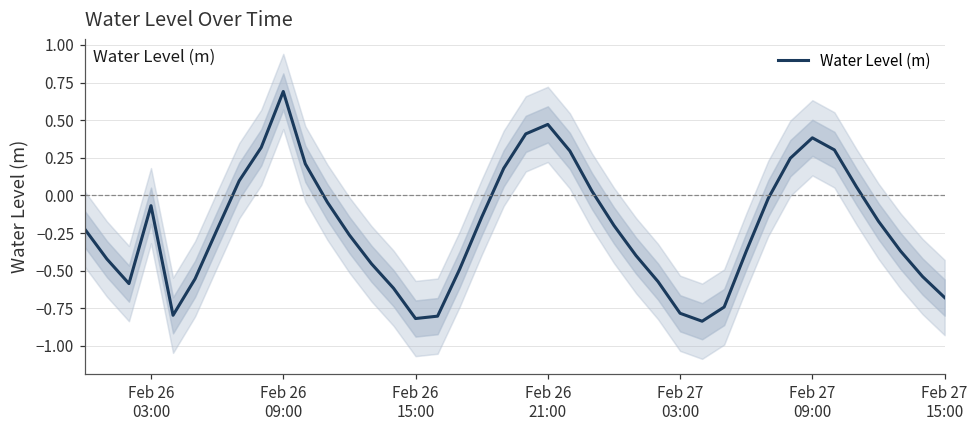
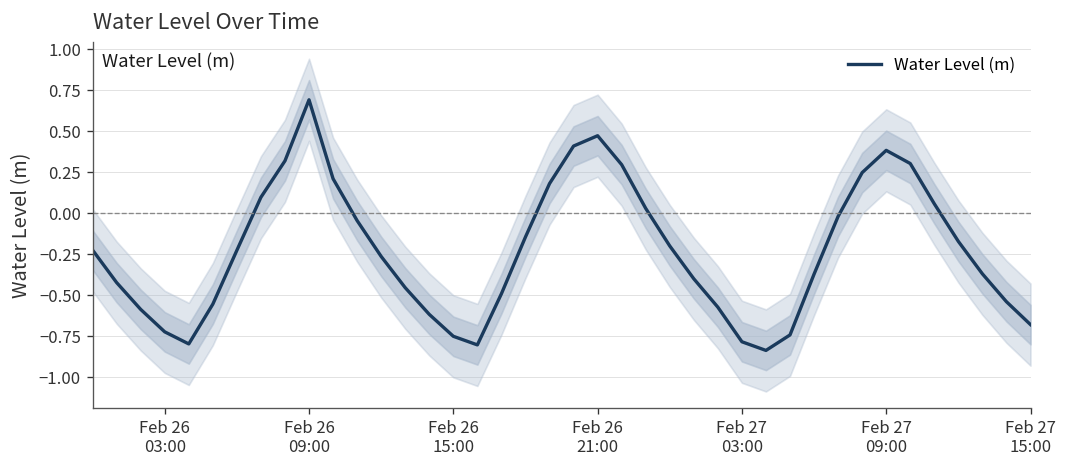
Water Level (m), Feb 26 03:00: -0.07 -> -0.72
Water Level (m), Feb 26 15:00: -0.82 -> -0.75
